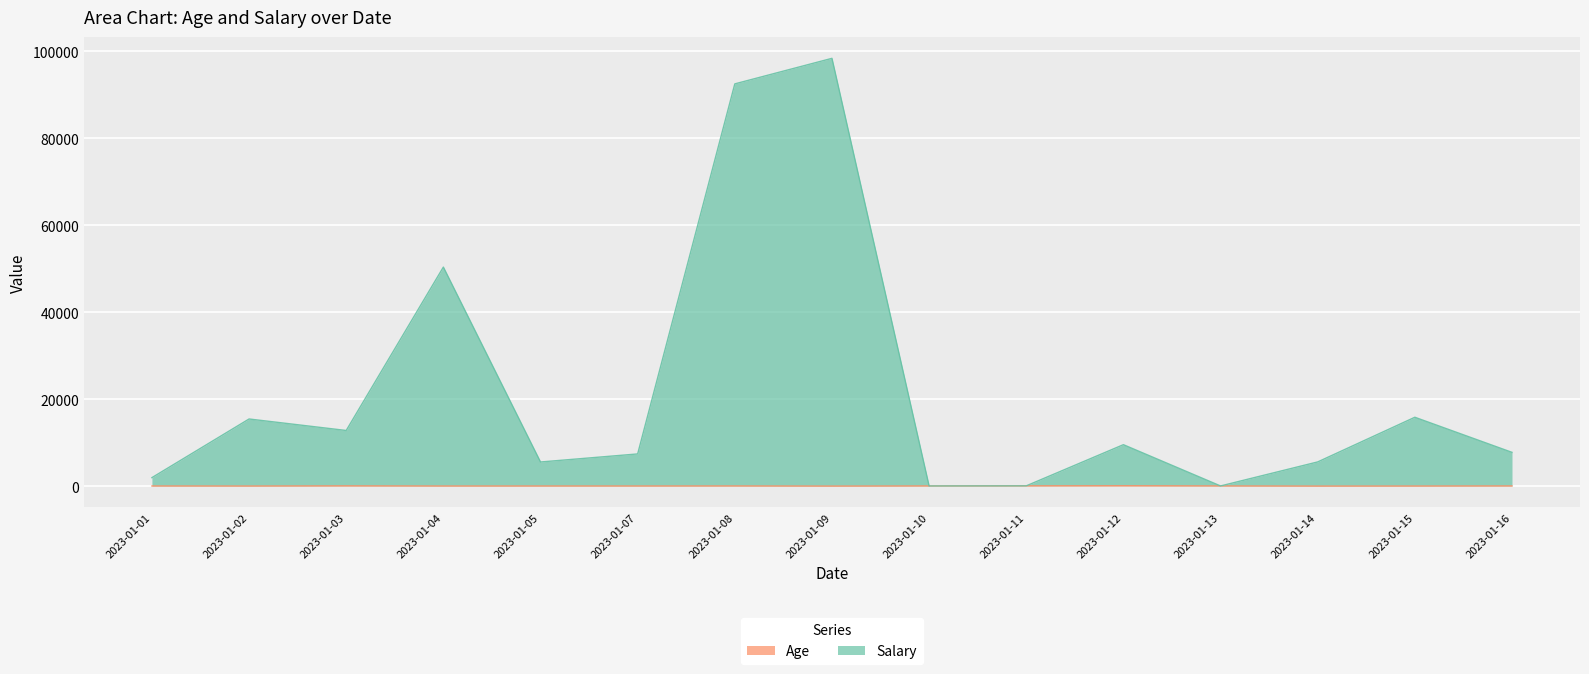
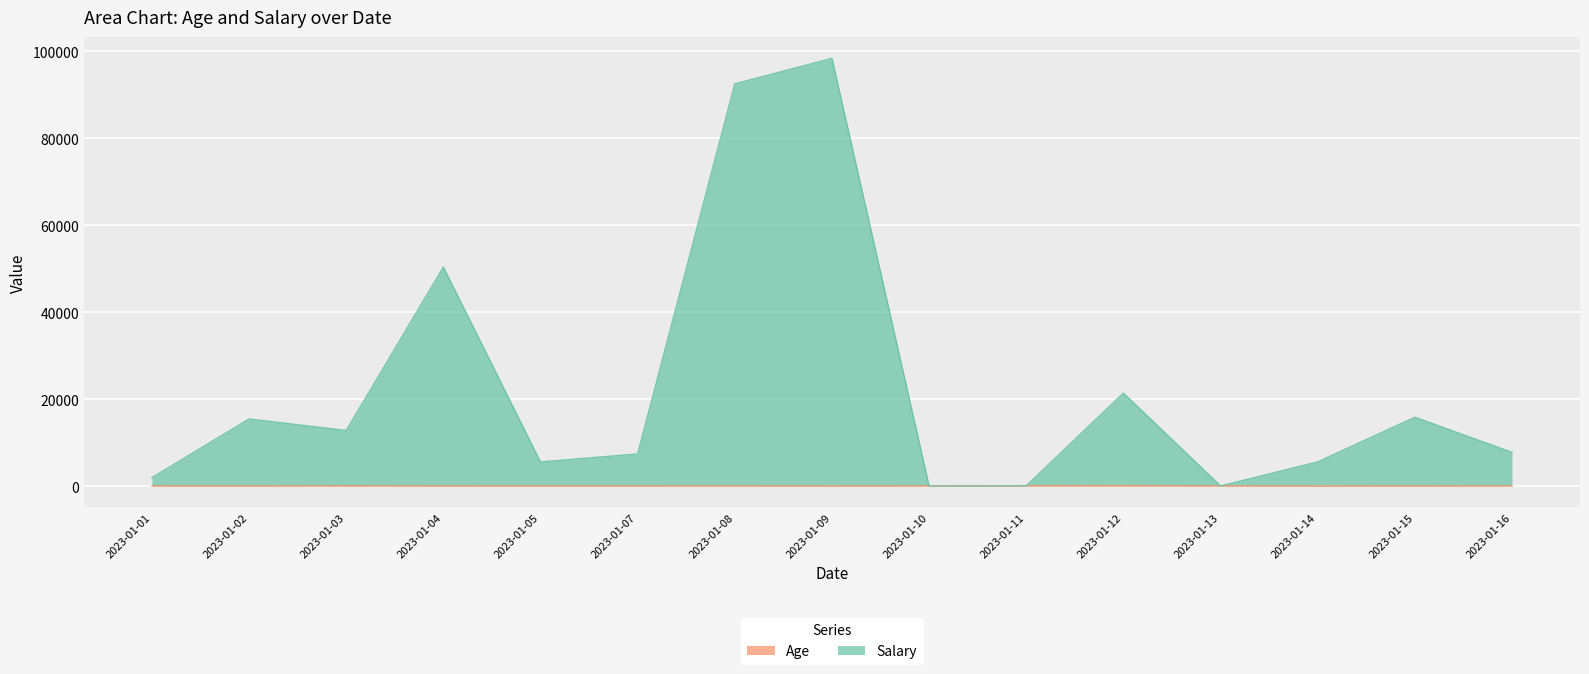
Salary, 2023-01-12: 9000 -> 21000
